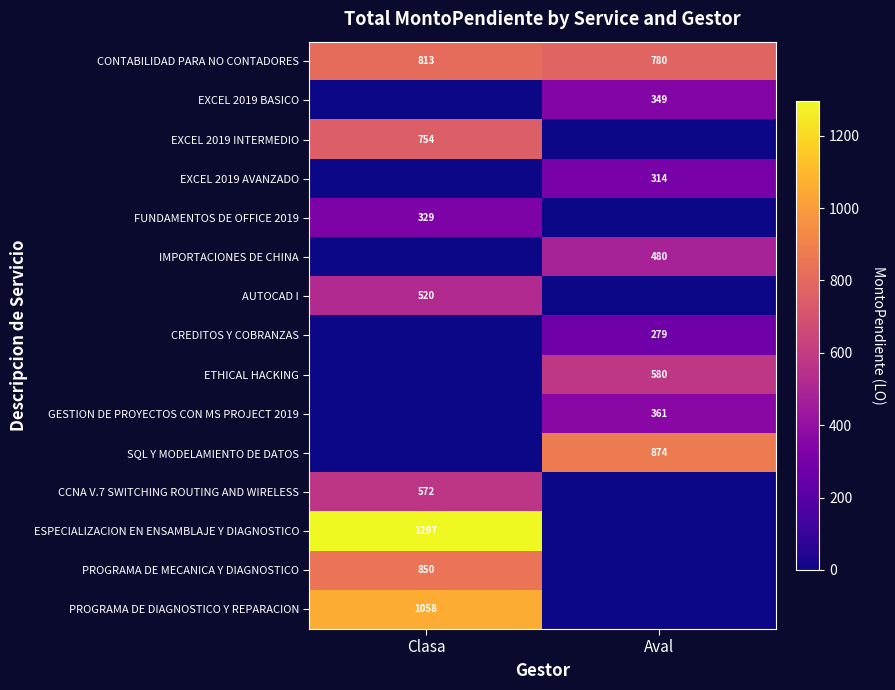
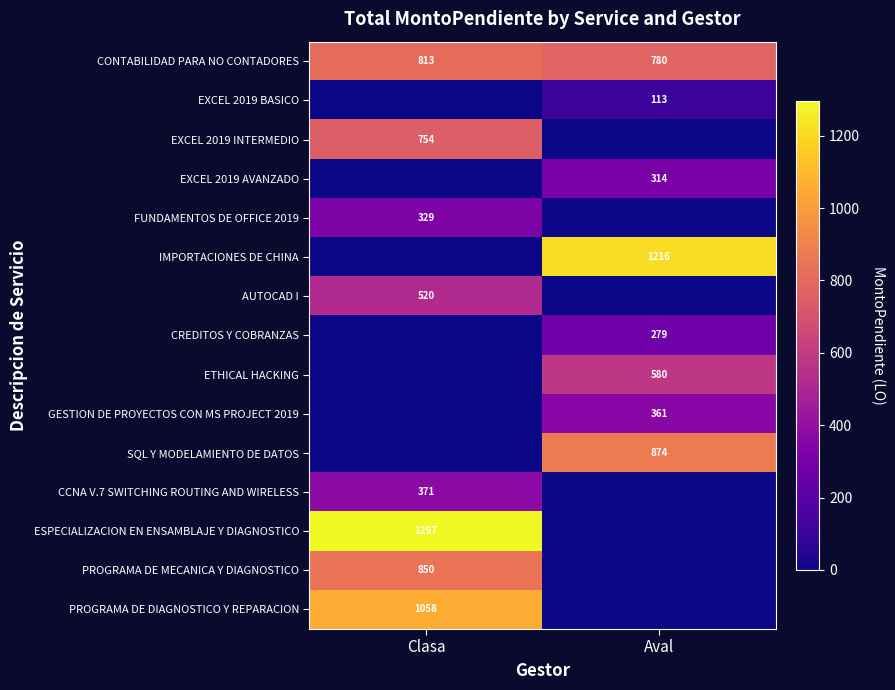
EXCEL 2019 BASICO, Aval: 349 -> 113
IMPORTACIONES DE CHINA, Aval: 480 -> 1216
CCNA V.7 SWITCHING ROUTING AND WIRELESS, Clasa: 572 -> 371
